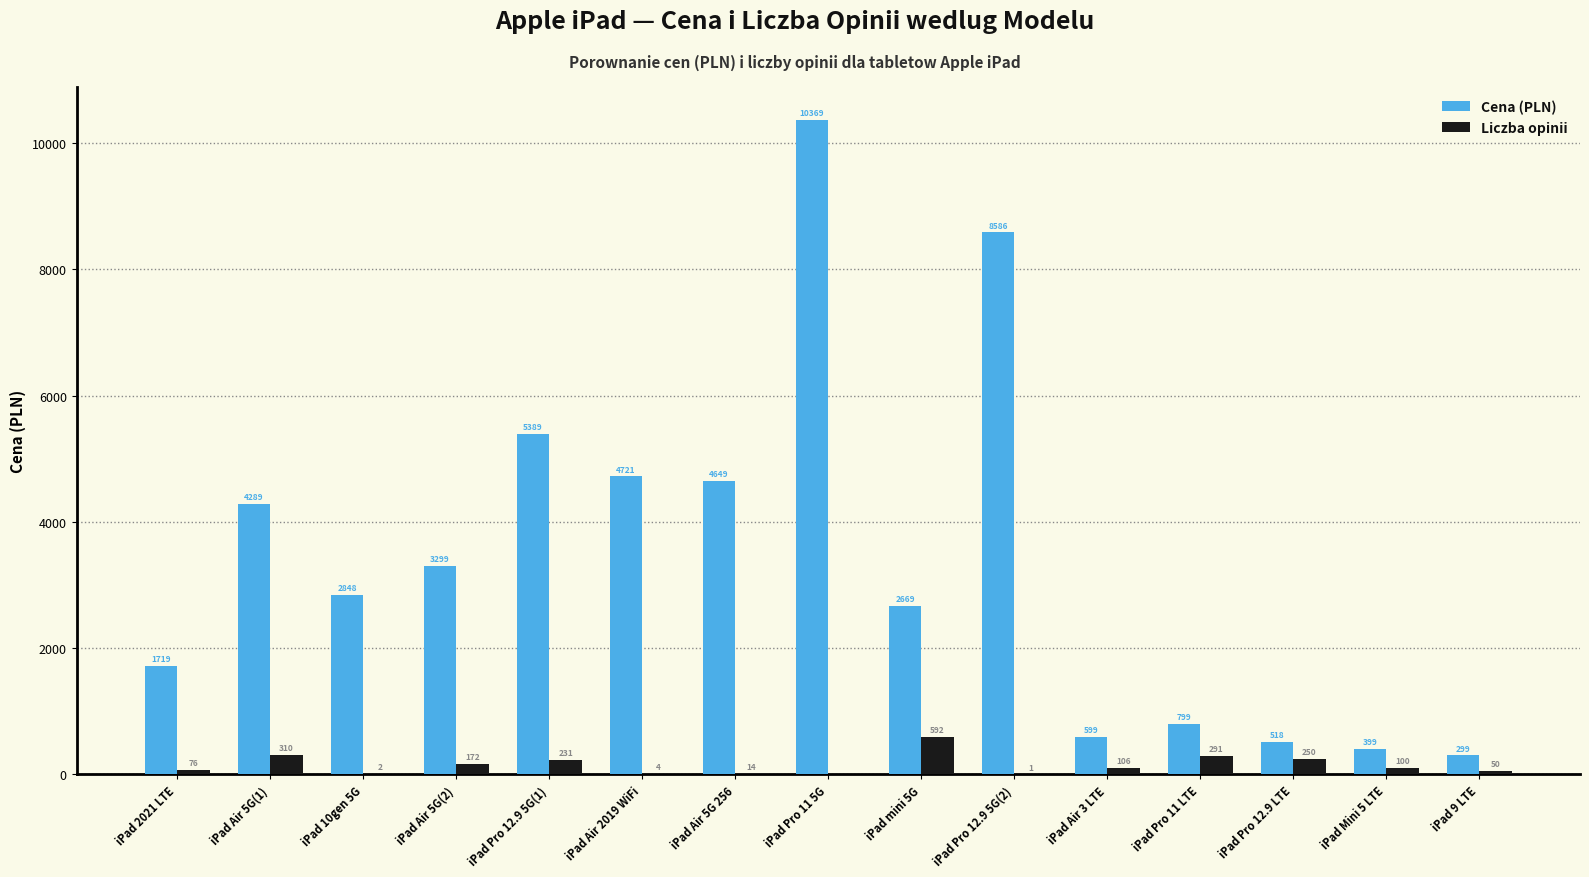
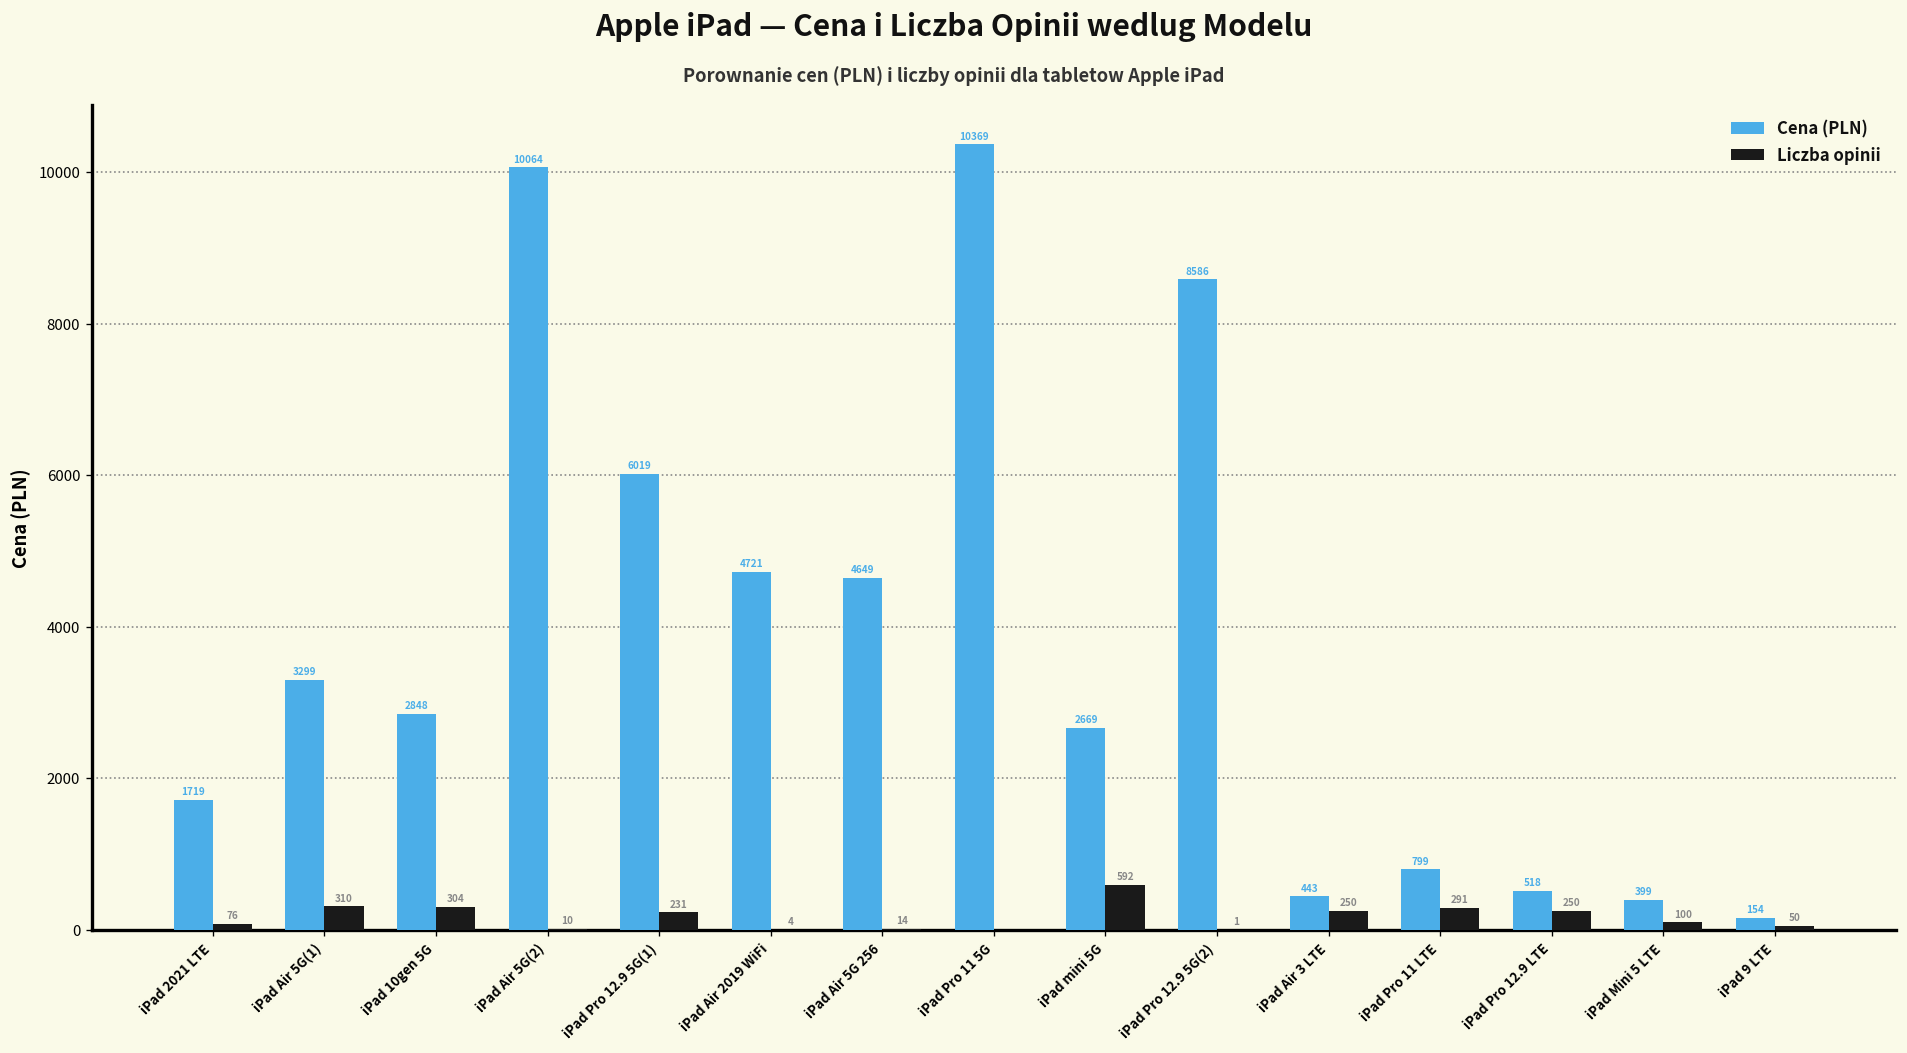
Cena (PLN), iPad Air 5G(1): 4289 -> 3299
Liczba opinii, iPad 10gen 5G: 2 -> 304
Cena (PLN), iPad Air 5G(2): 3299 -> 10064
Liczba opinii, iPad Air 5G(2): 172 -> 10
Cena (PLN), iPad Pro 12.9 5G(1): 5389 -> 6019
Cena (PLN), iPad Air 3 LTE: 599 -> 443
Liczba opinii, iPad Air 3 LTE: 106 -> 250
Cena (PLN), iPad 9 LTE: 299 -> 154
